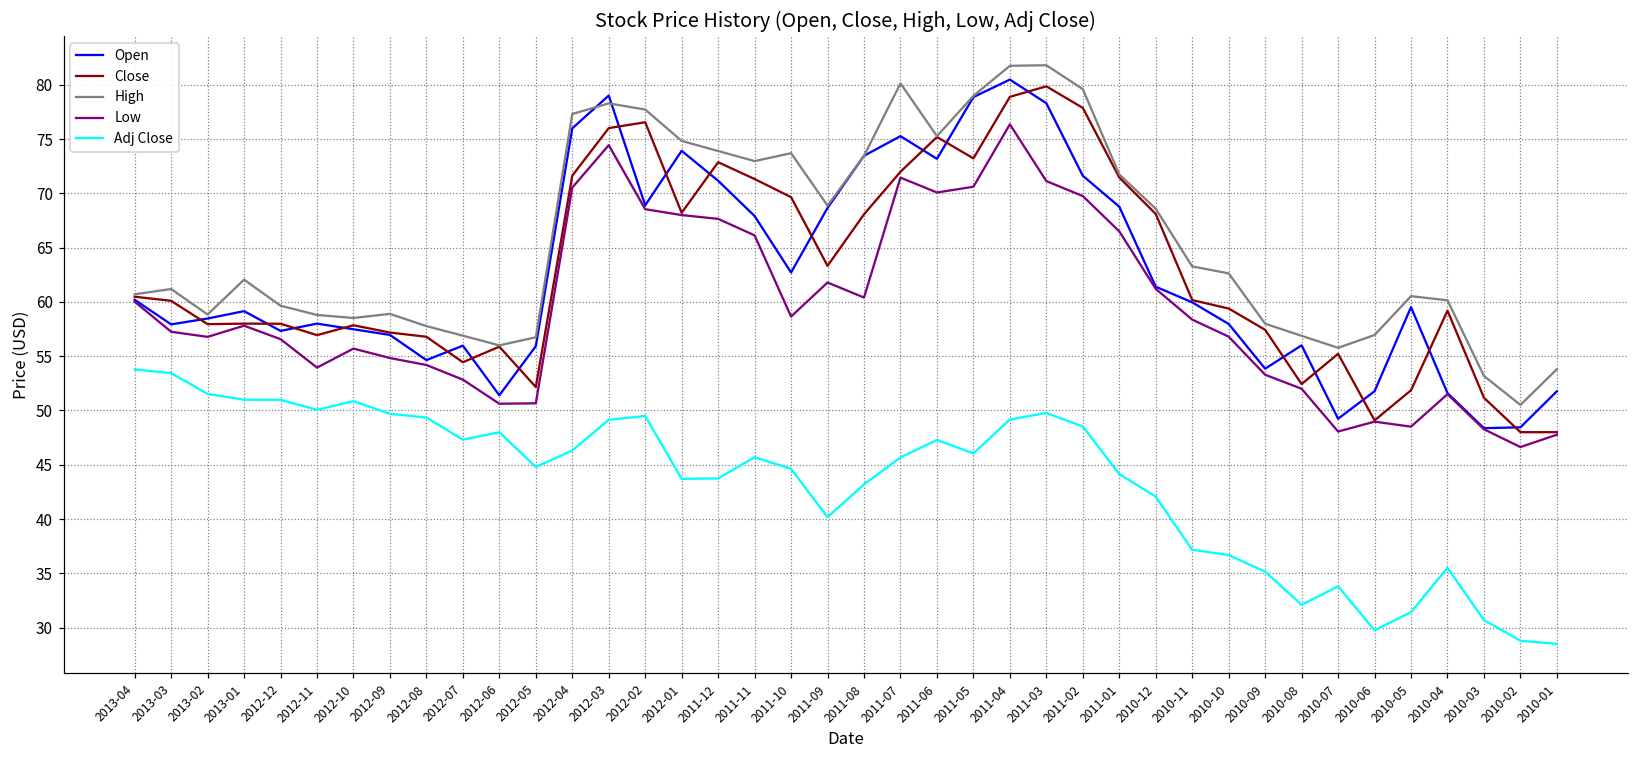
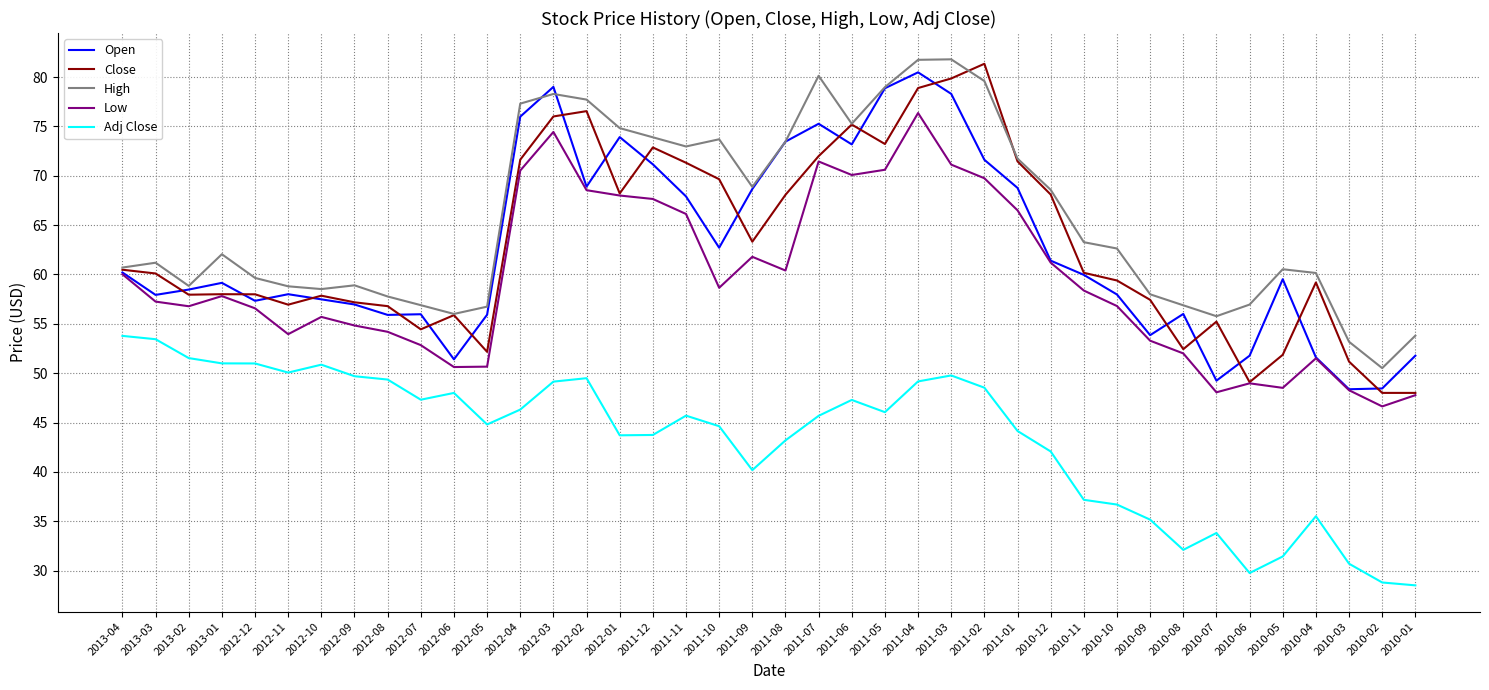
Open, 2012-08: 55 -> 56
Close, 2011-02: 78 -> 81
